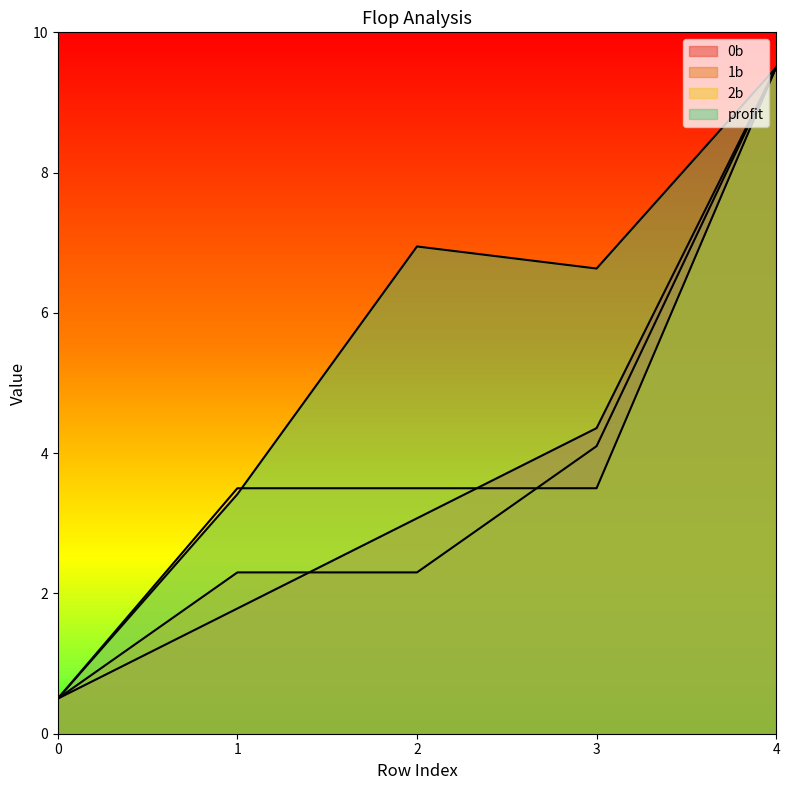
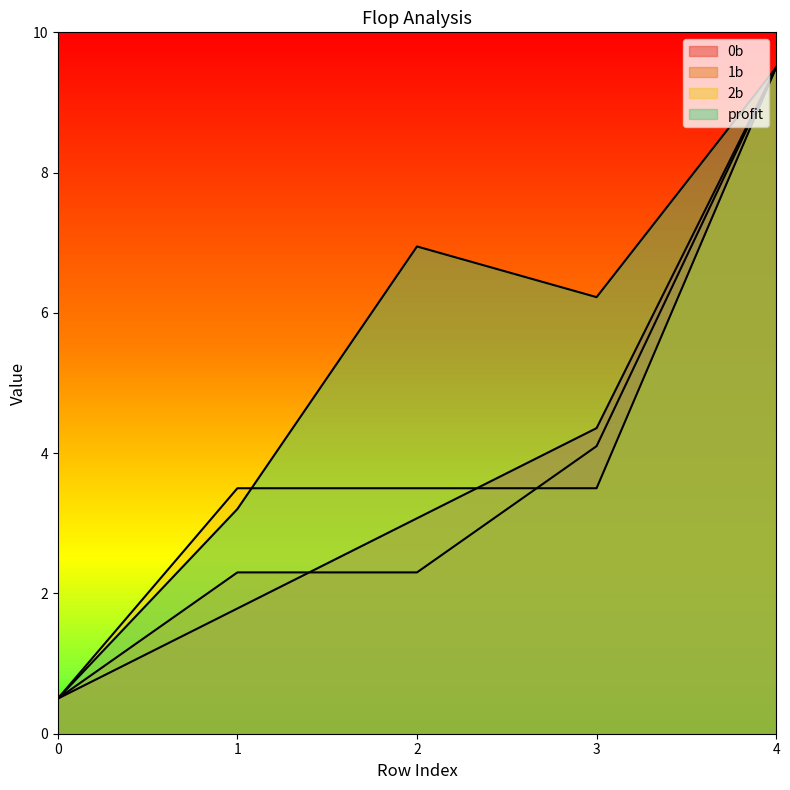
profit, 1: 3.4 -> 3.2
profit, 3: 6.6 -> 6.2
